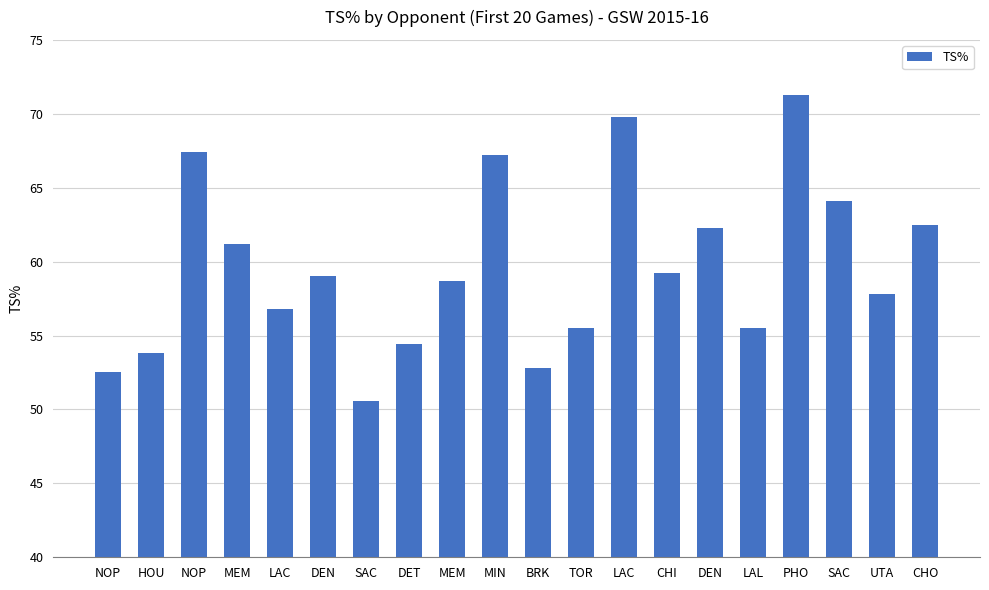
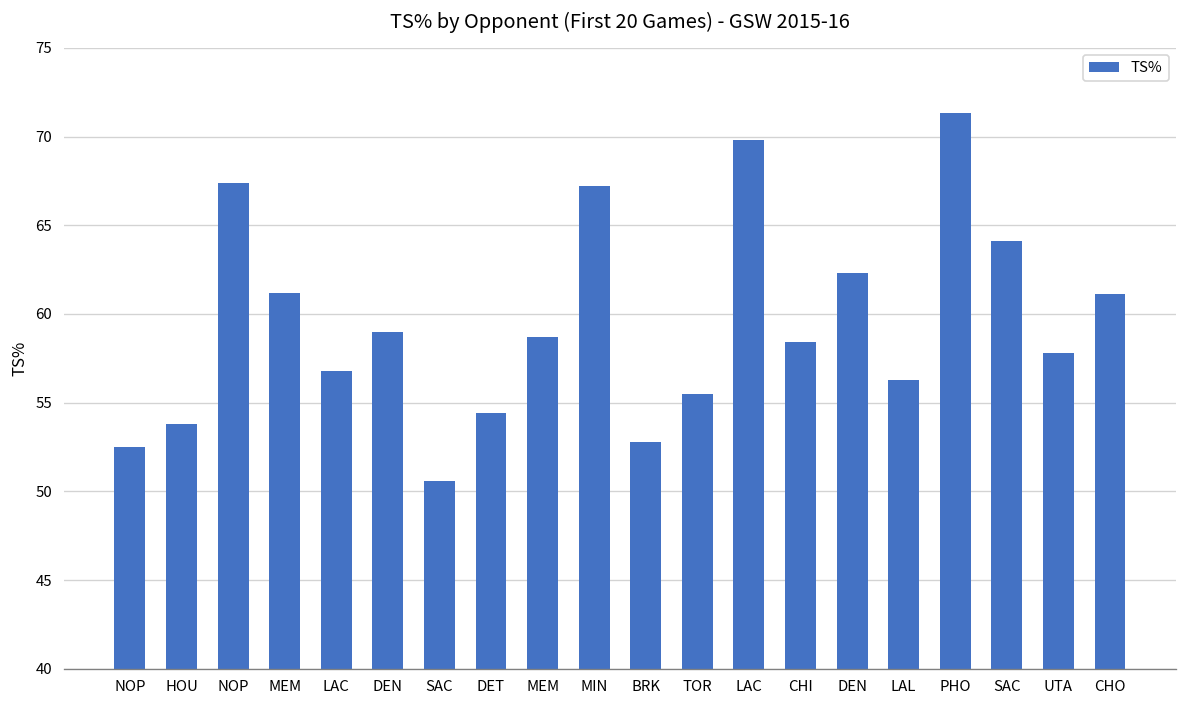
CHI: 59.2 -> 58.4
LAL: 55.5 -> 56.3
CHO: 62.5 -> 61.1
